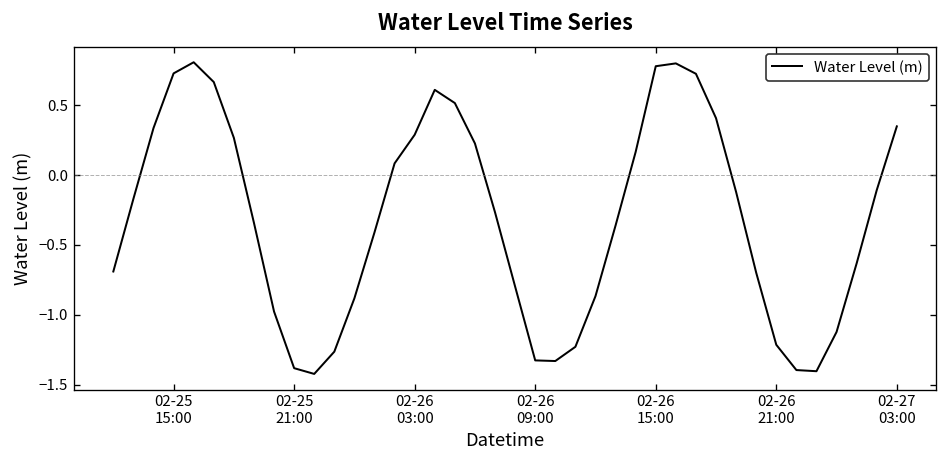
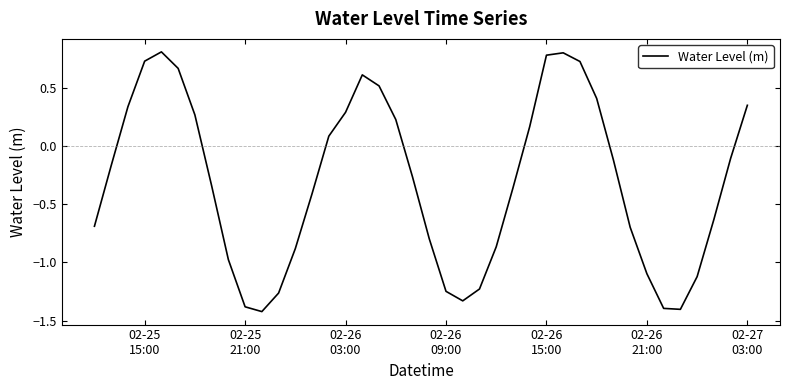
02-26 09:00: -1.33 -> -1.25
02-26 21:00: -1.21 -> -1.10
